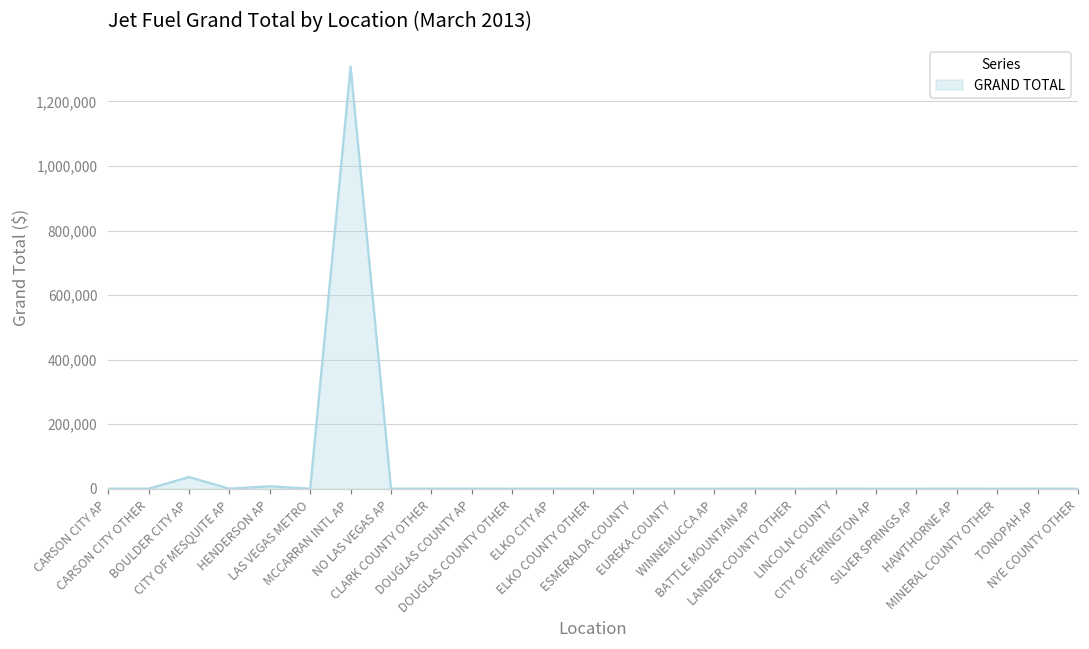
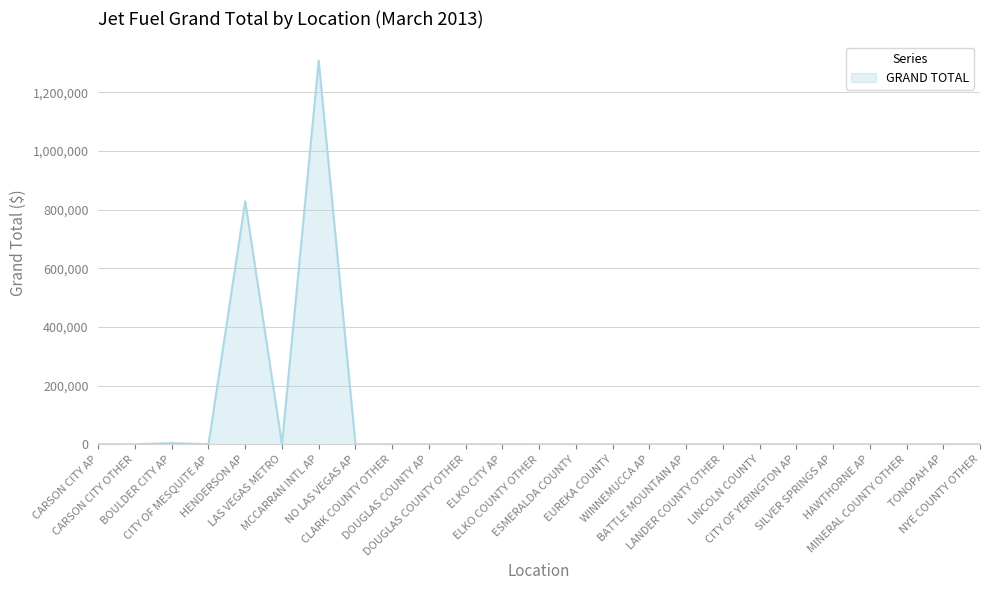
BOULDER CITY AP: 40,000 -> 0
HENDERSON AP: 10,000 -> 830,000
